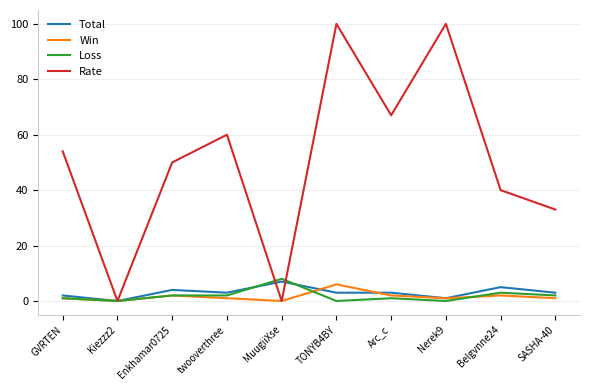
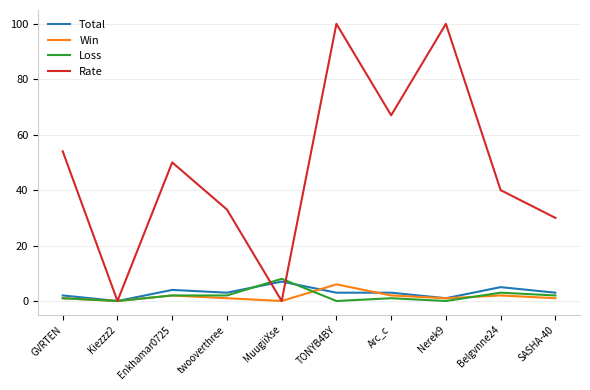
Rate, twooverthree: 60 -> 33
Rate, SASHA-40: 33 -> 30
